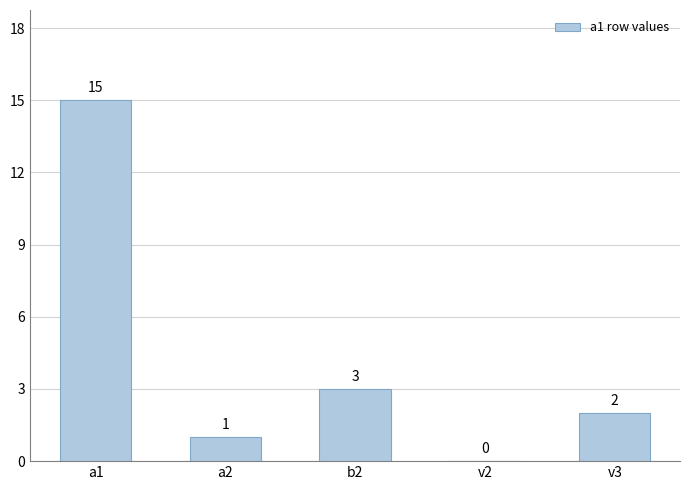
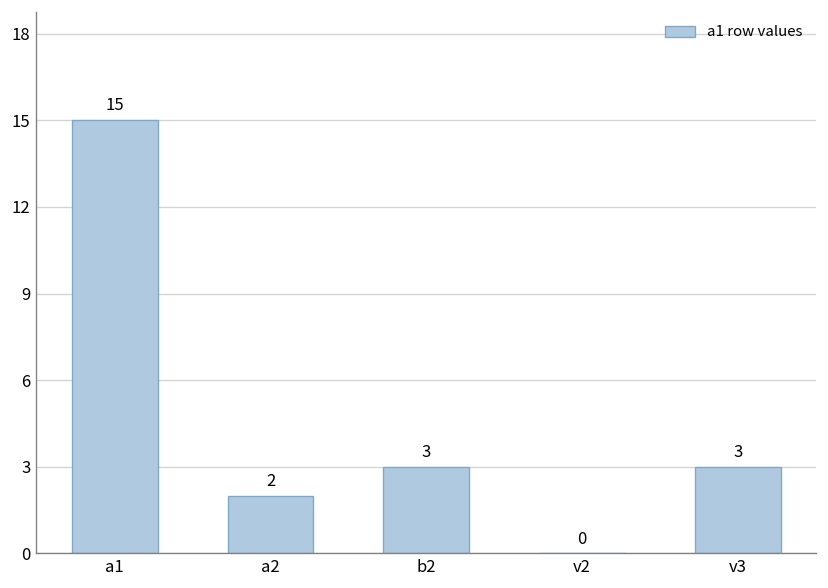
a2: 1 -> 2
v3: 2 -> 3
